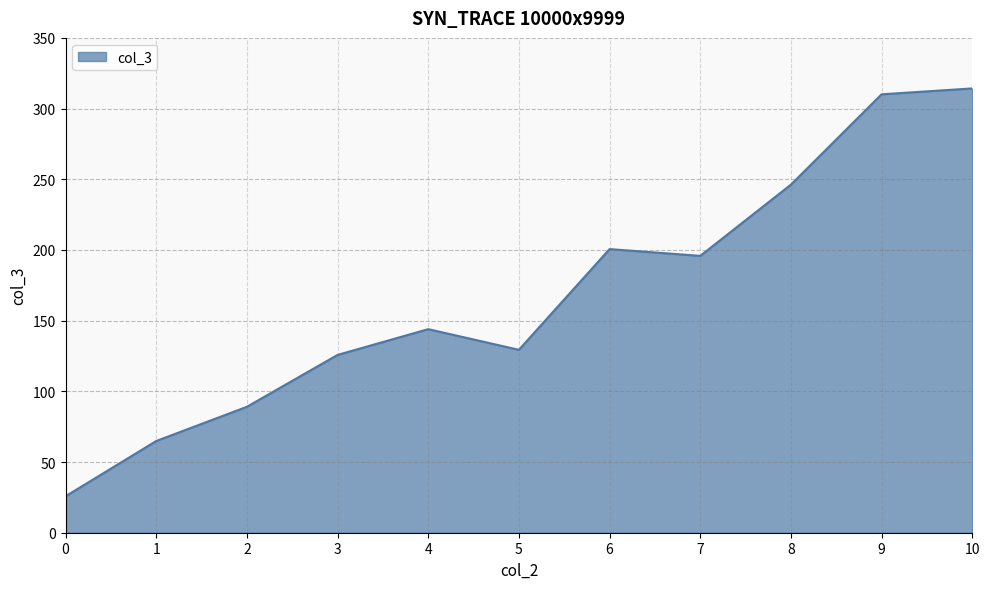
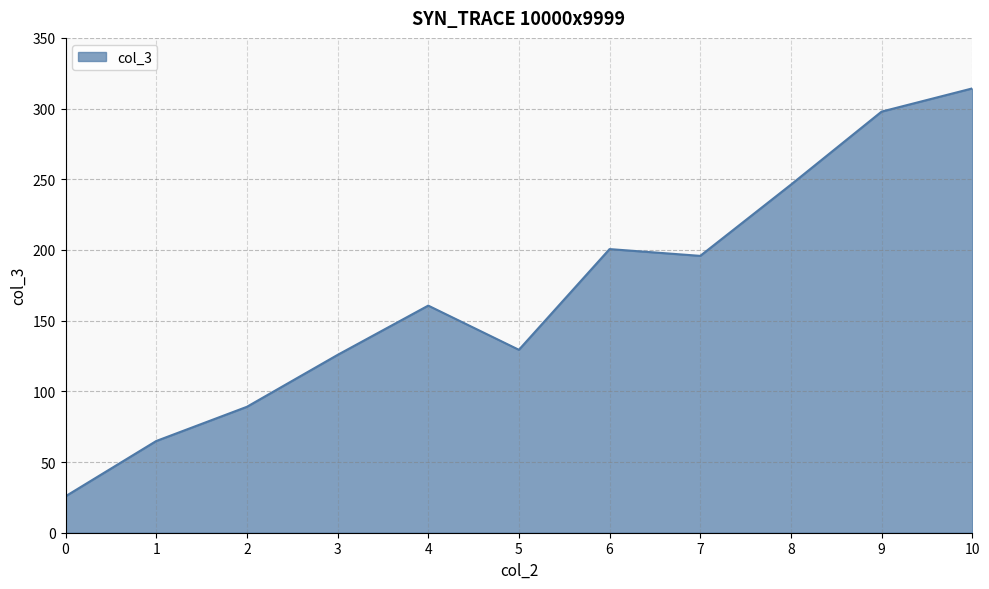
4: 144 -> 161
9: 310 -> 298
